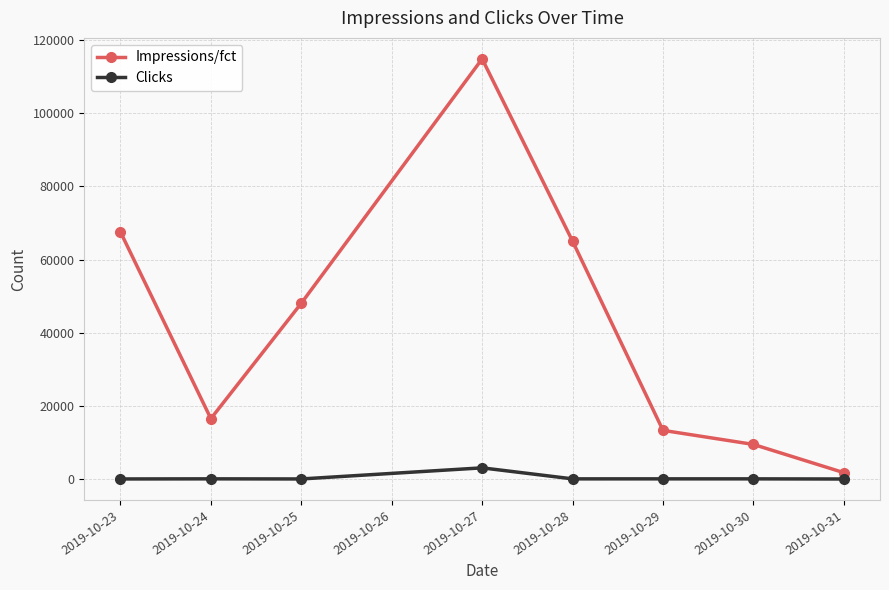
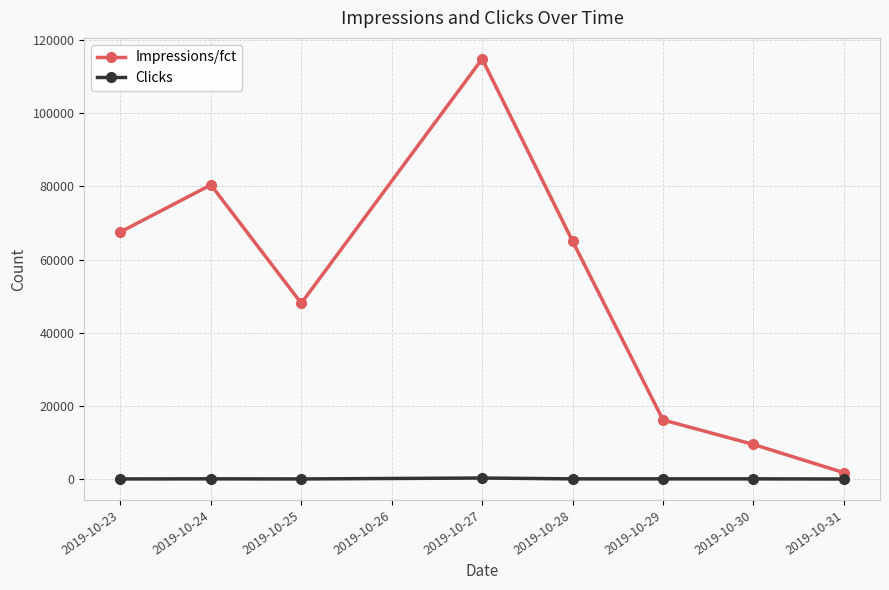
Impressions/fct, 2019-10-24: 17000 -> 80000
Clicks, 2019-10-27: 3000 -> 0
Impressions/fct, 2019-10-29: 13000 -> 16000
